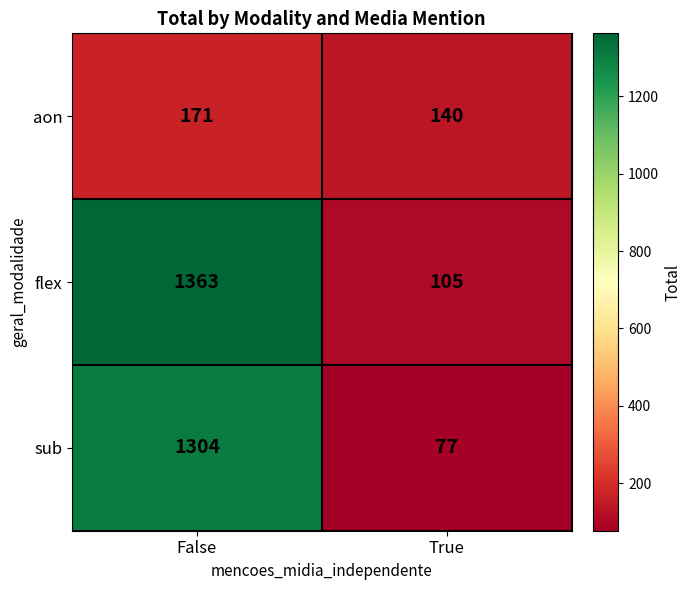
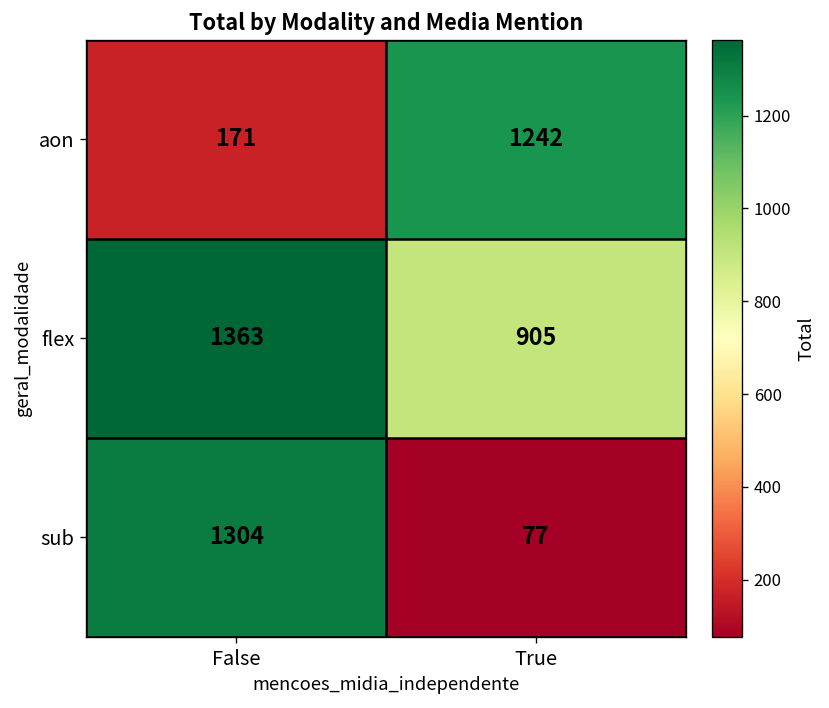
aon, True: 140 -> 1242
flex, True: 105 -> 905
